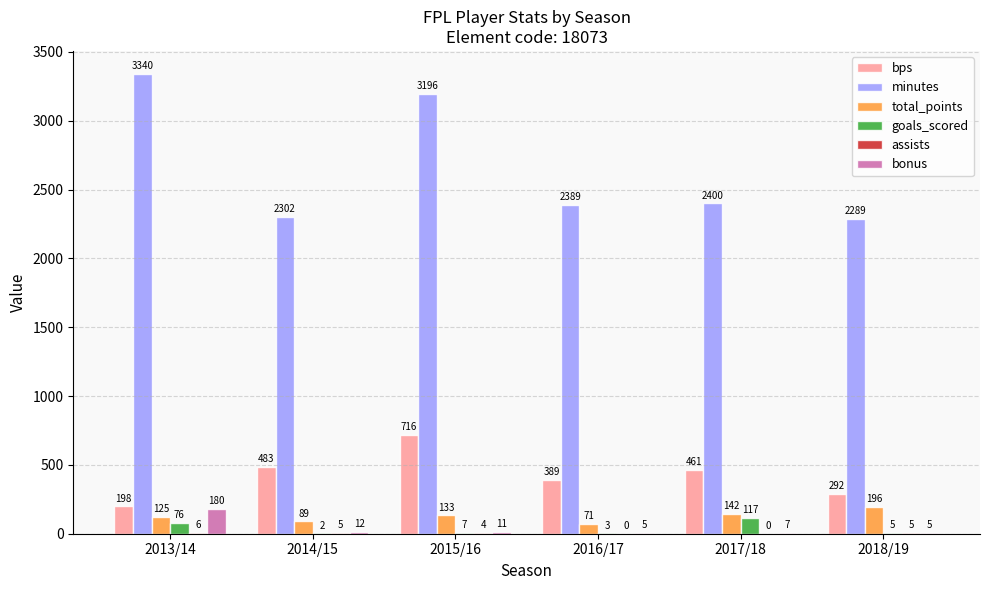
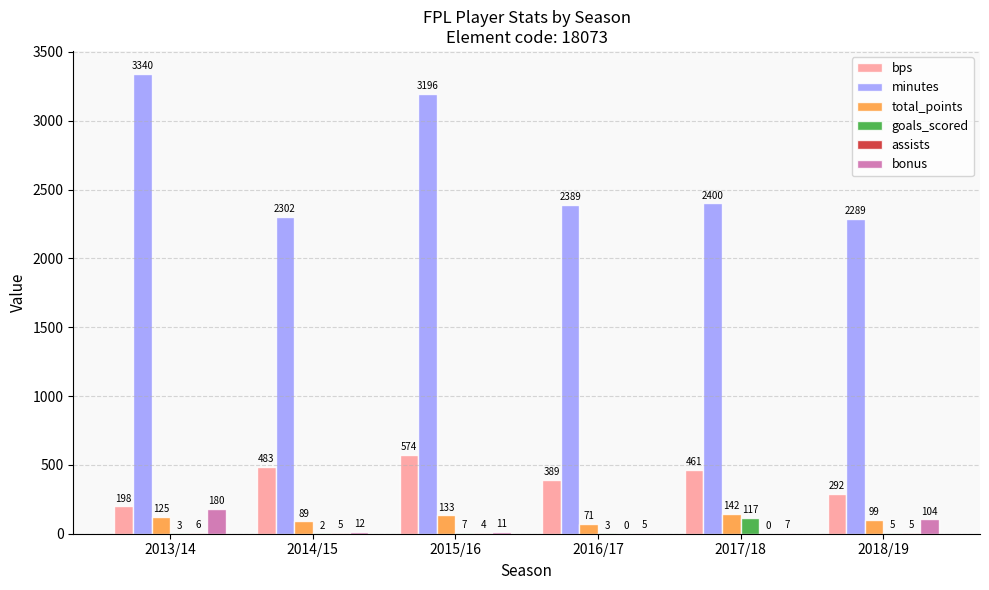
goals_scored, 2013/14: 76 -> 3
bps, 2015/16: 716 -> 574
total_points, 2018/19: 196 -> 99
bonus, 2018/19: 5 -> 104
